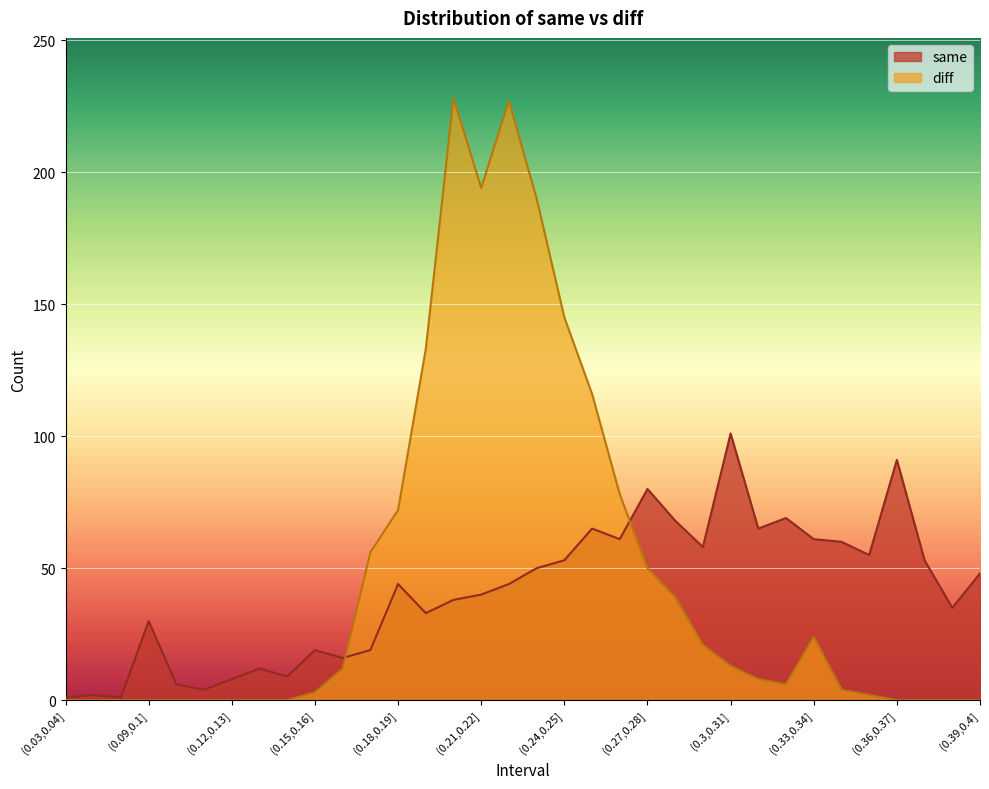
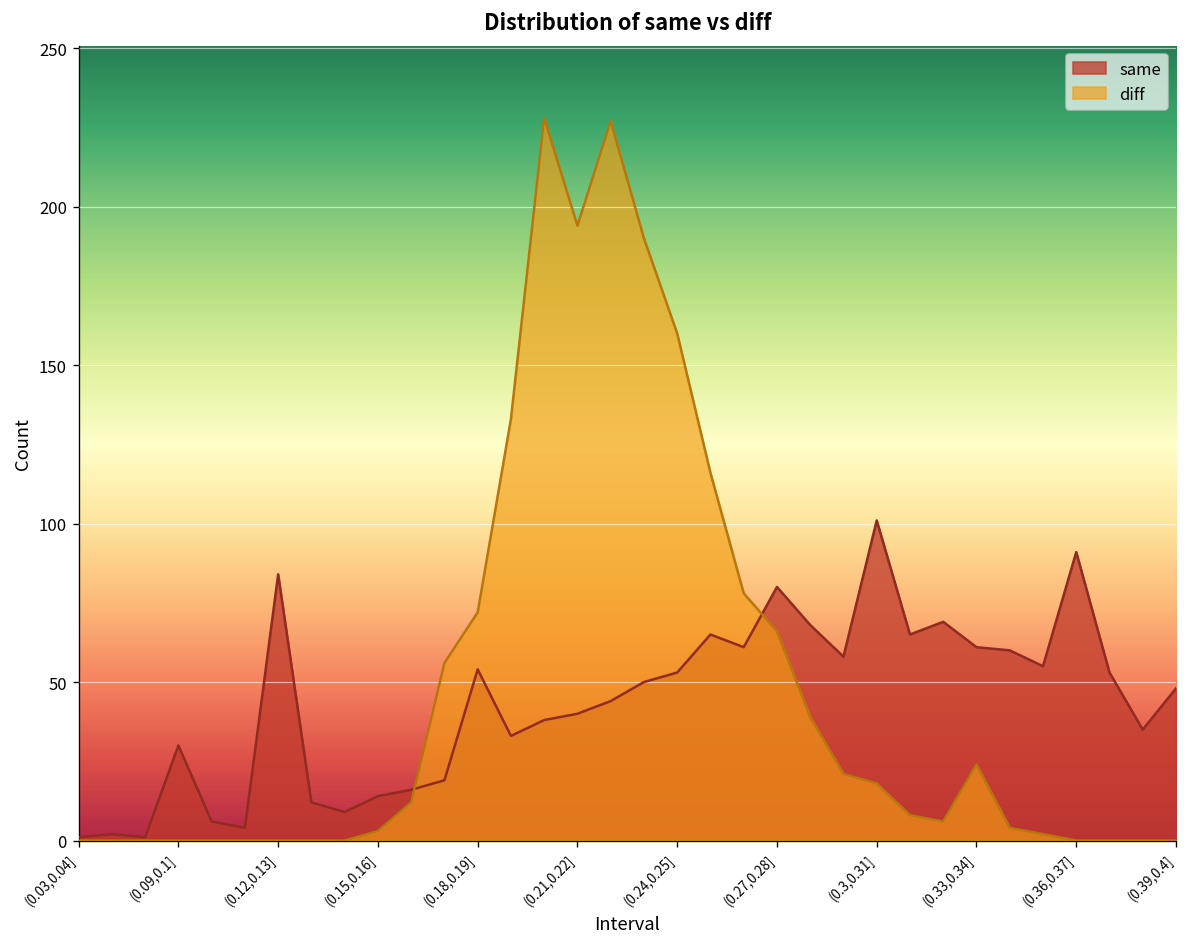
same, (0.12,0.13]: 8 -> 84
same, (0.15,0.16]: 19 -> 14
same, (0.18,0.19]: 44 -> 54
diff, (0.24,0.25]: 145 -> 160
diff, (0.27,0.28]: 50 -> 66
diff, (0.3,0.31]: 13 -> 18
